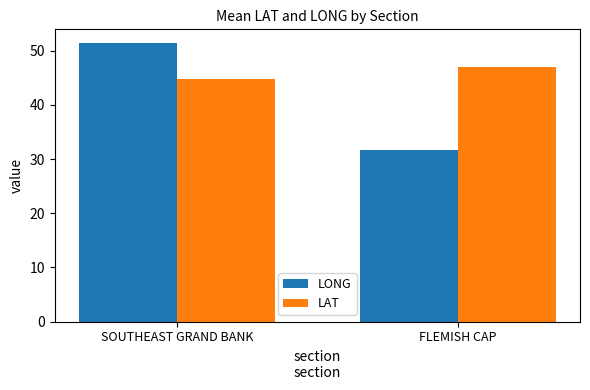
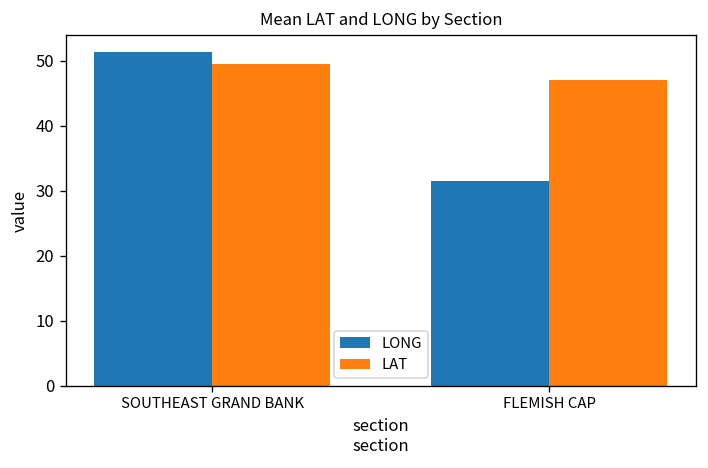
LAT, SOUTHEAST GRAND BANK: 45 -> 50
